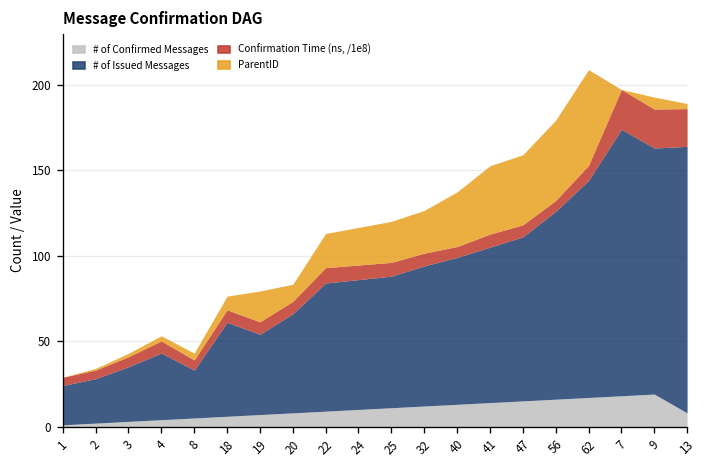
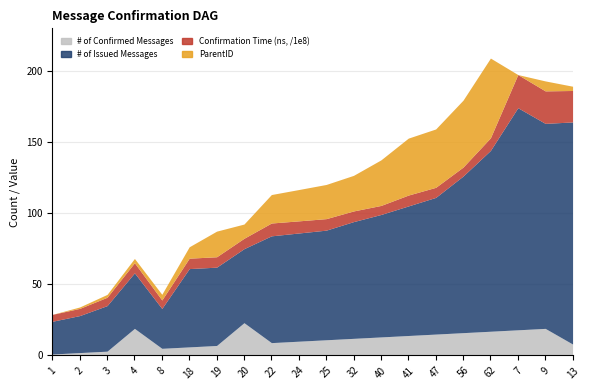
# of Confirmed Messages, 4: 4 -> 19
# of Issued Messages, 19: 47 -> 55
# of Confirmed Messages, 20: 8 -> 23
# of Issued Messages, 20: 58 -> 52
